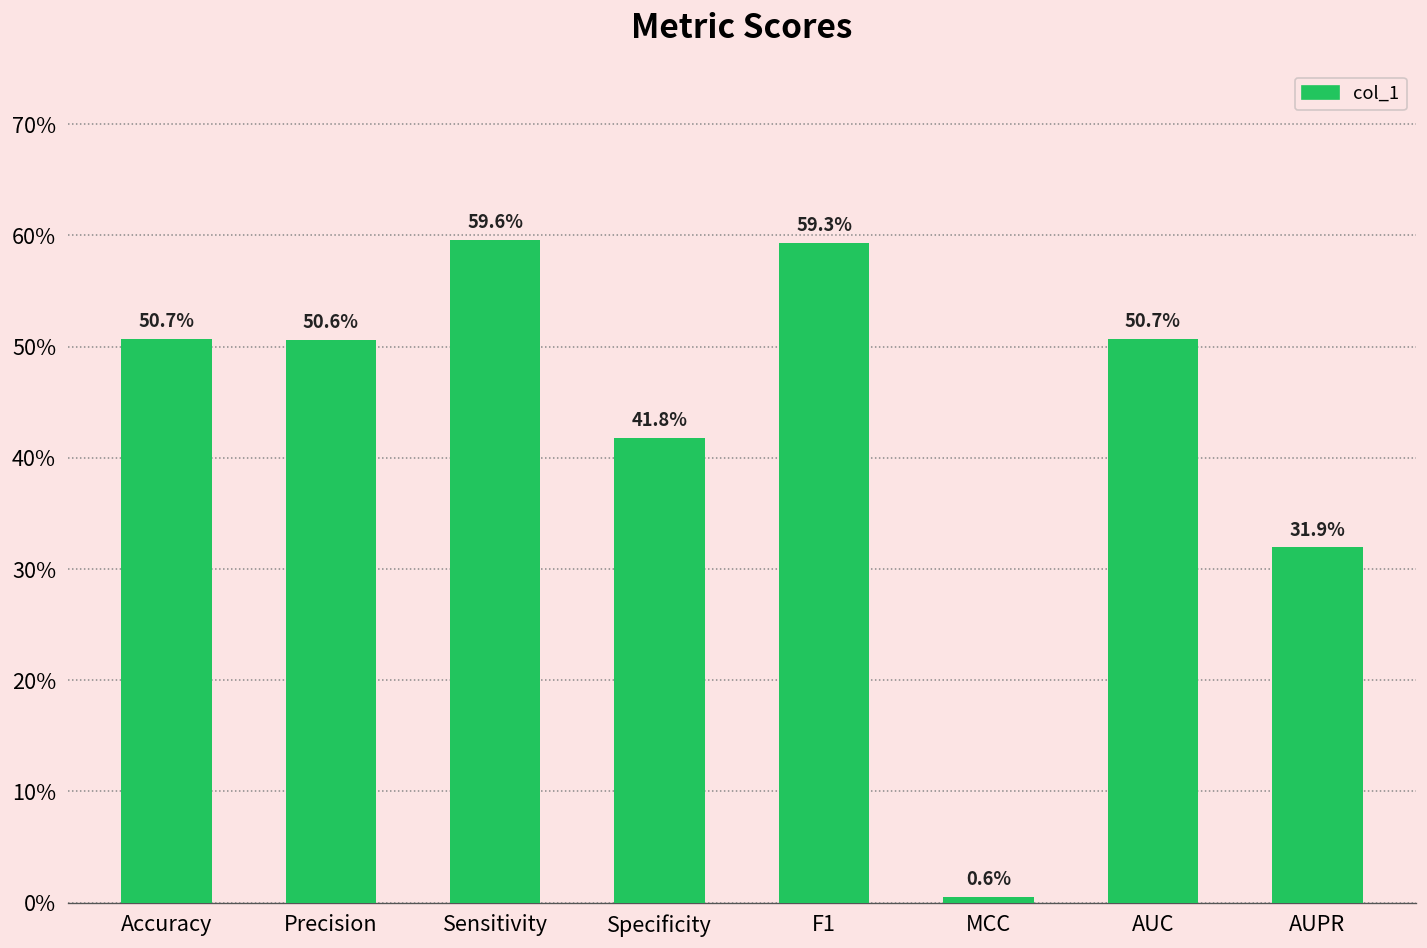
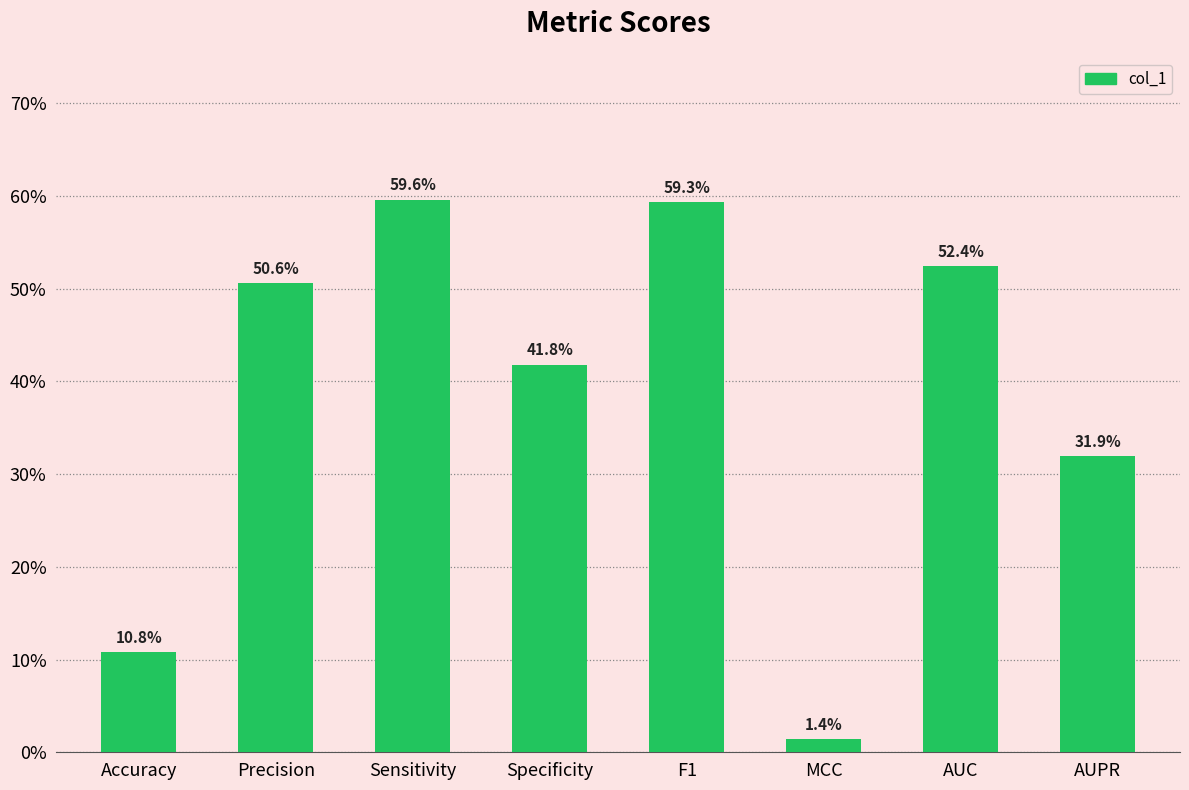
Accuracy: 50.7% -> 10.8%
MCC: 0.6% -> 1.4%
AUC: 50.7% -> 52.4%
